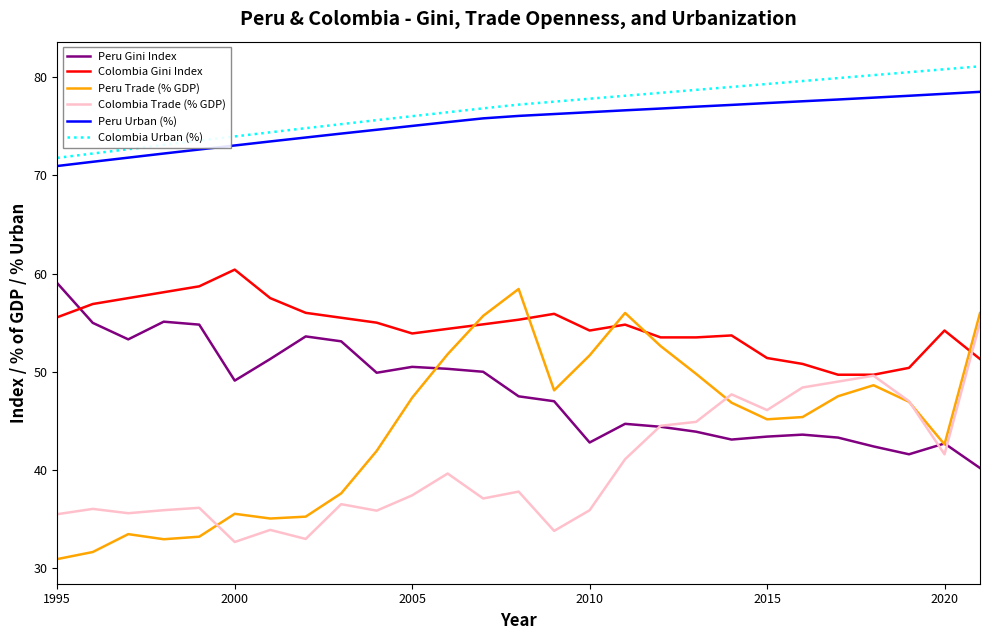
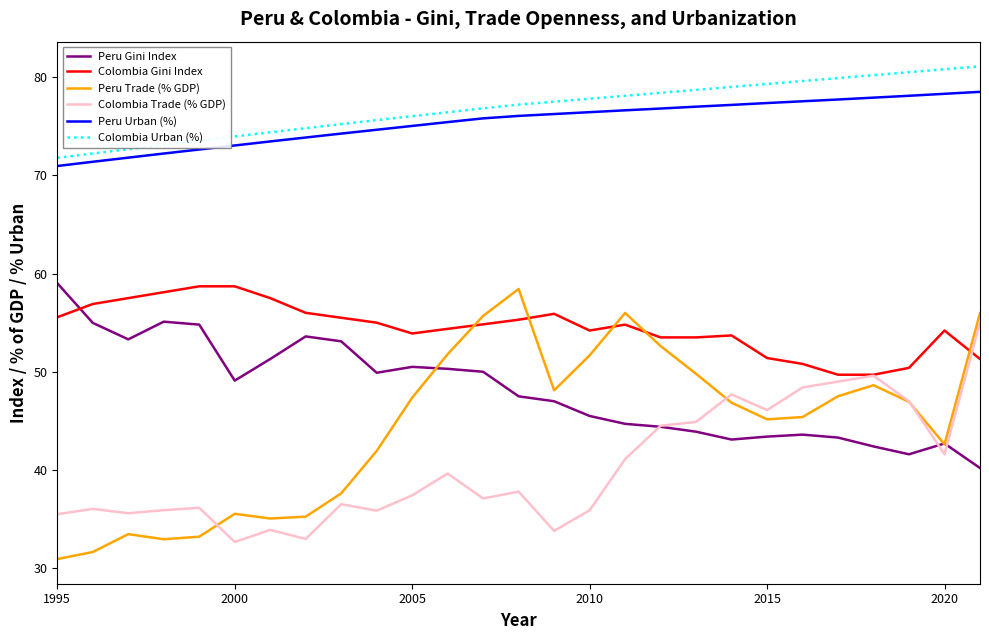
Colombia Gini Index, 2000: 60 -> 59
Peru Gini Index, 2010: 43 -> 46
